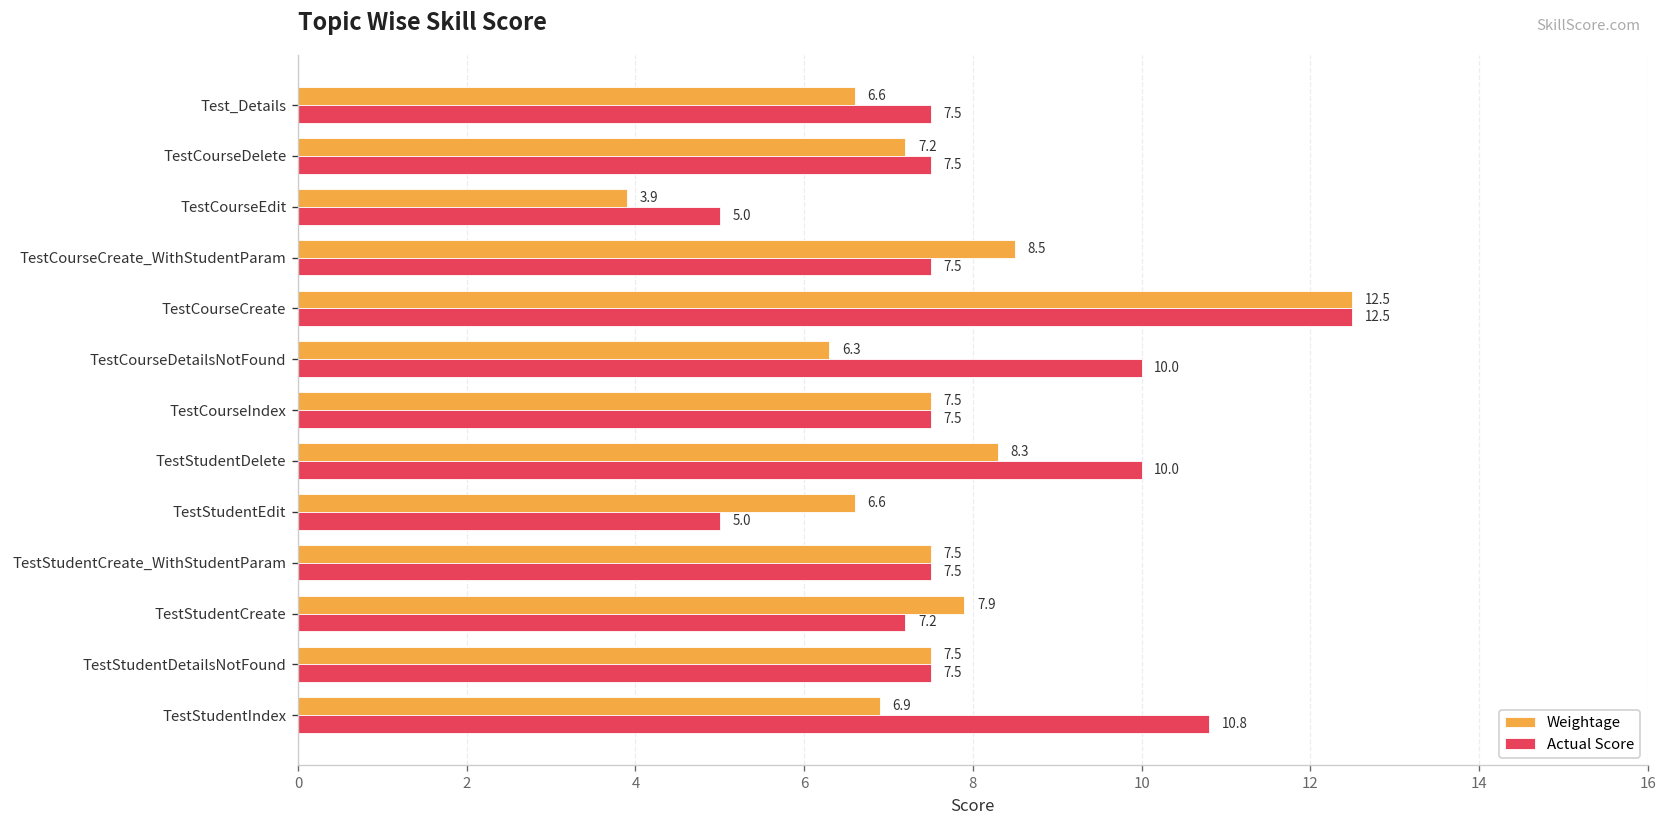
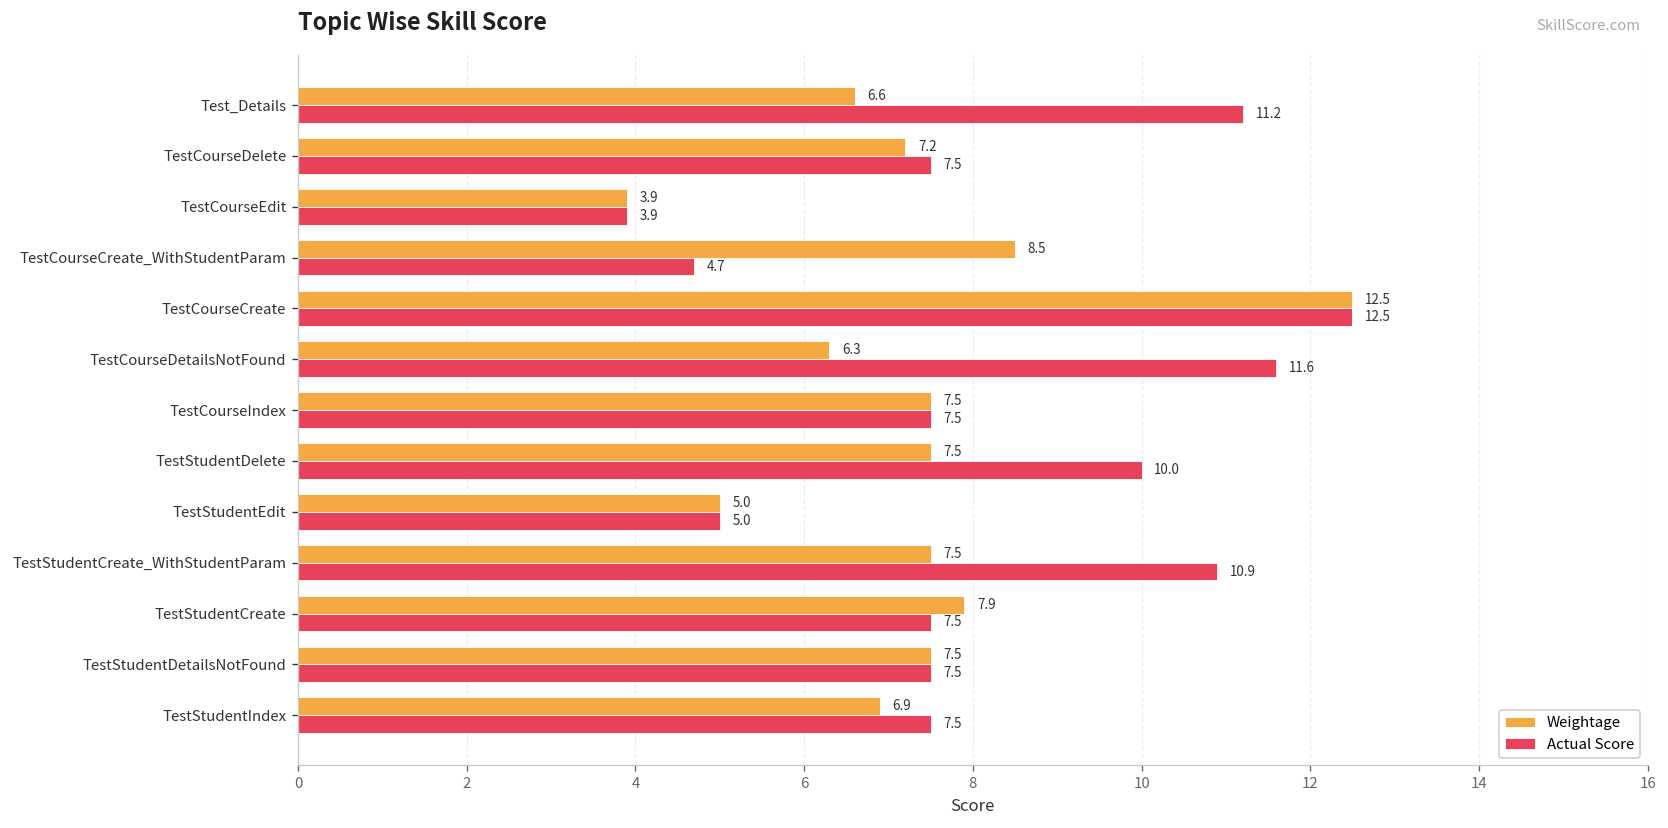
Actual Score, Test_Details: 7.5 -> 11.2
Actual Score, TestCourseEdit: 5.0 -> 3.9
Actual Score, TestCourseCreate_WithStudentParam: 7.5 -> 4.7
Actual Score, TestCourseDetailsNotFound: 10.0 -> 11.6
Weightage, TestStudentDelete: 8.3 -> 7.5
Weightage, TestStudentEdit: 6.6 -> 5.0
Actual Score, TestStudentCreate_WithStudentParam: 7.5 -> 10.9
Actual Score, TestStudentCreate: 7.2 -> 7.5
Actual Score, TestStudentIndex: 10.8 -> 7.5
